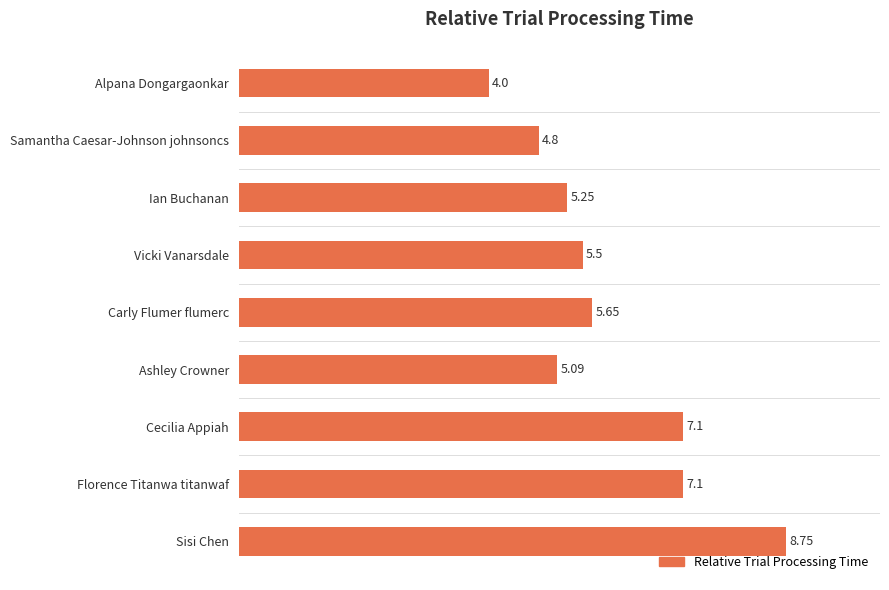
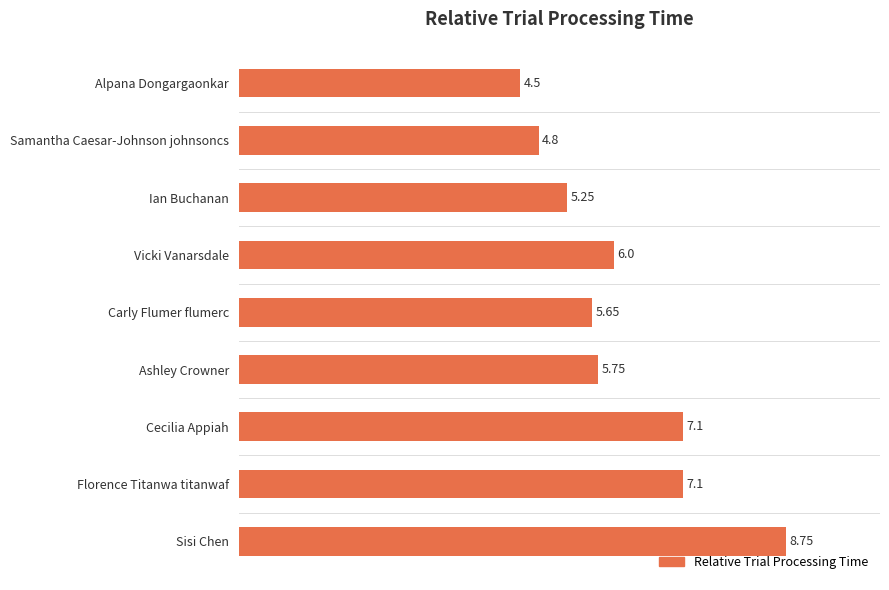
Alpana Dongargaonkar: 4.0 -> 4.5
Vicki Vanarsdale: 5.5 -> 6.0
Ashley Crowner: 5.09 -> 5.75
